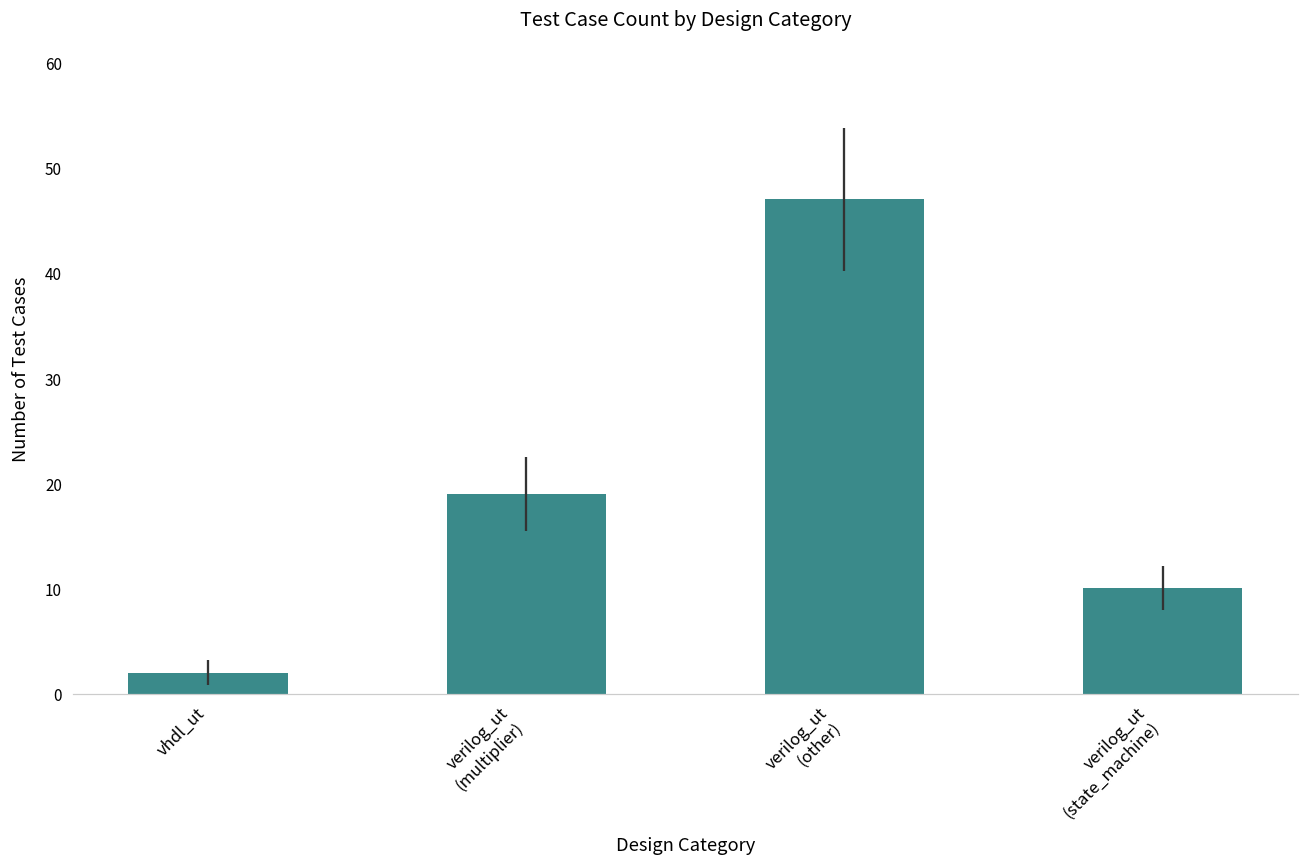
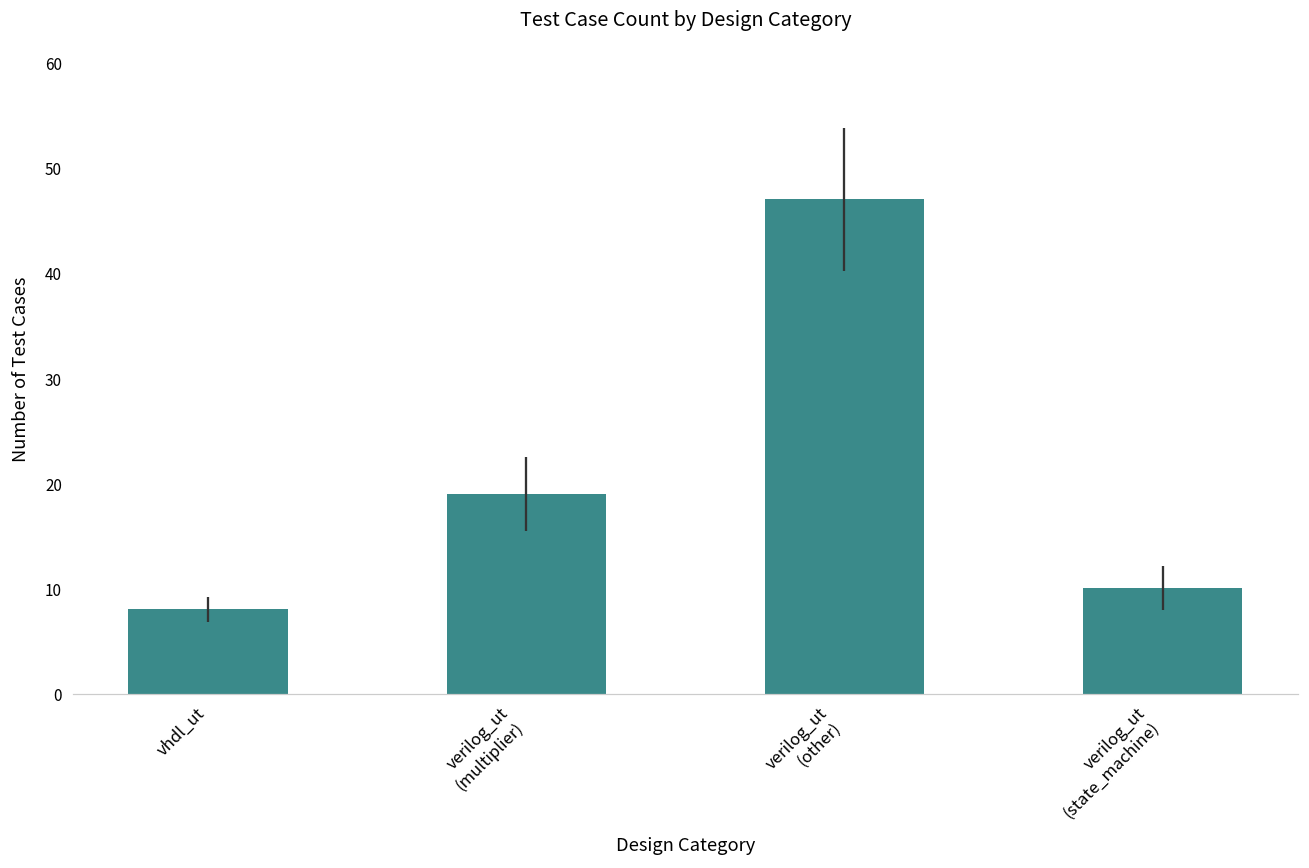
vhdl_ut: 2 -> 8
